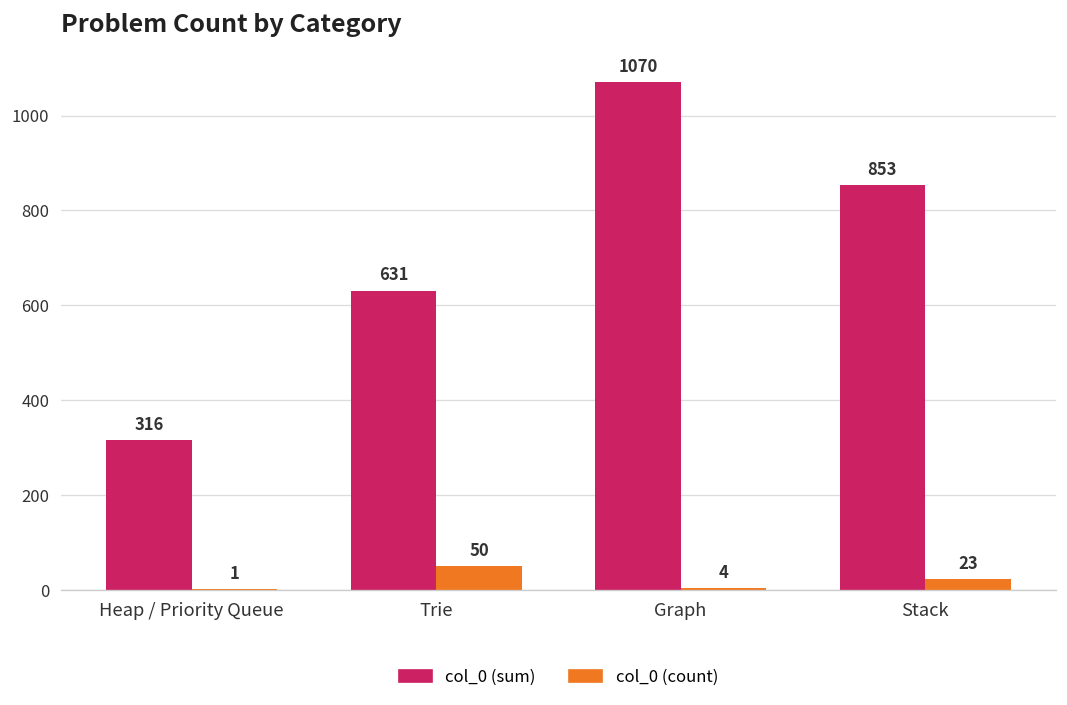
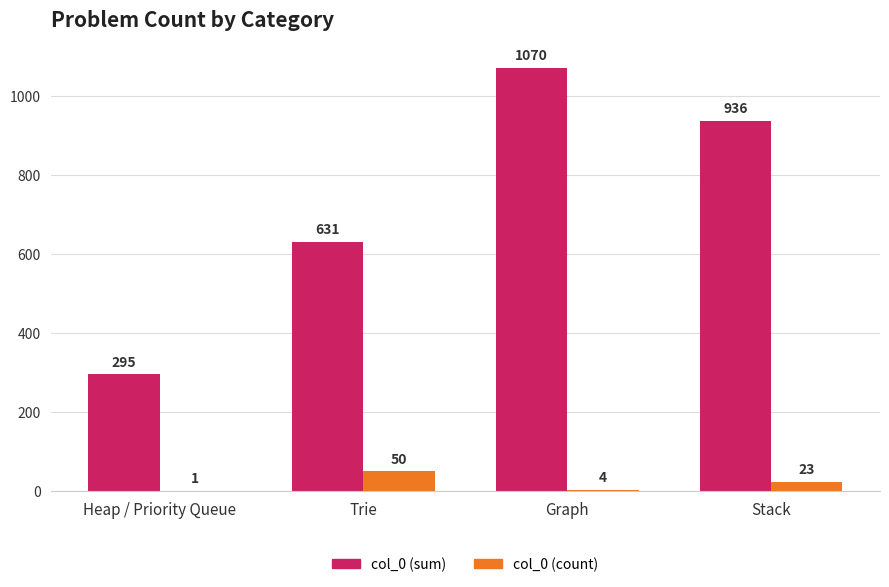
col_0 (sum), Heap / Priority Queue: 316 -> 295
col_0 (sum), Stack: 853 -> 936
